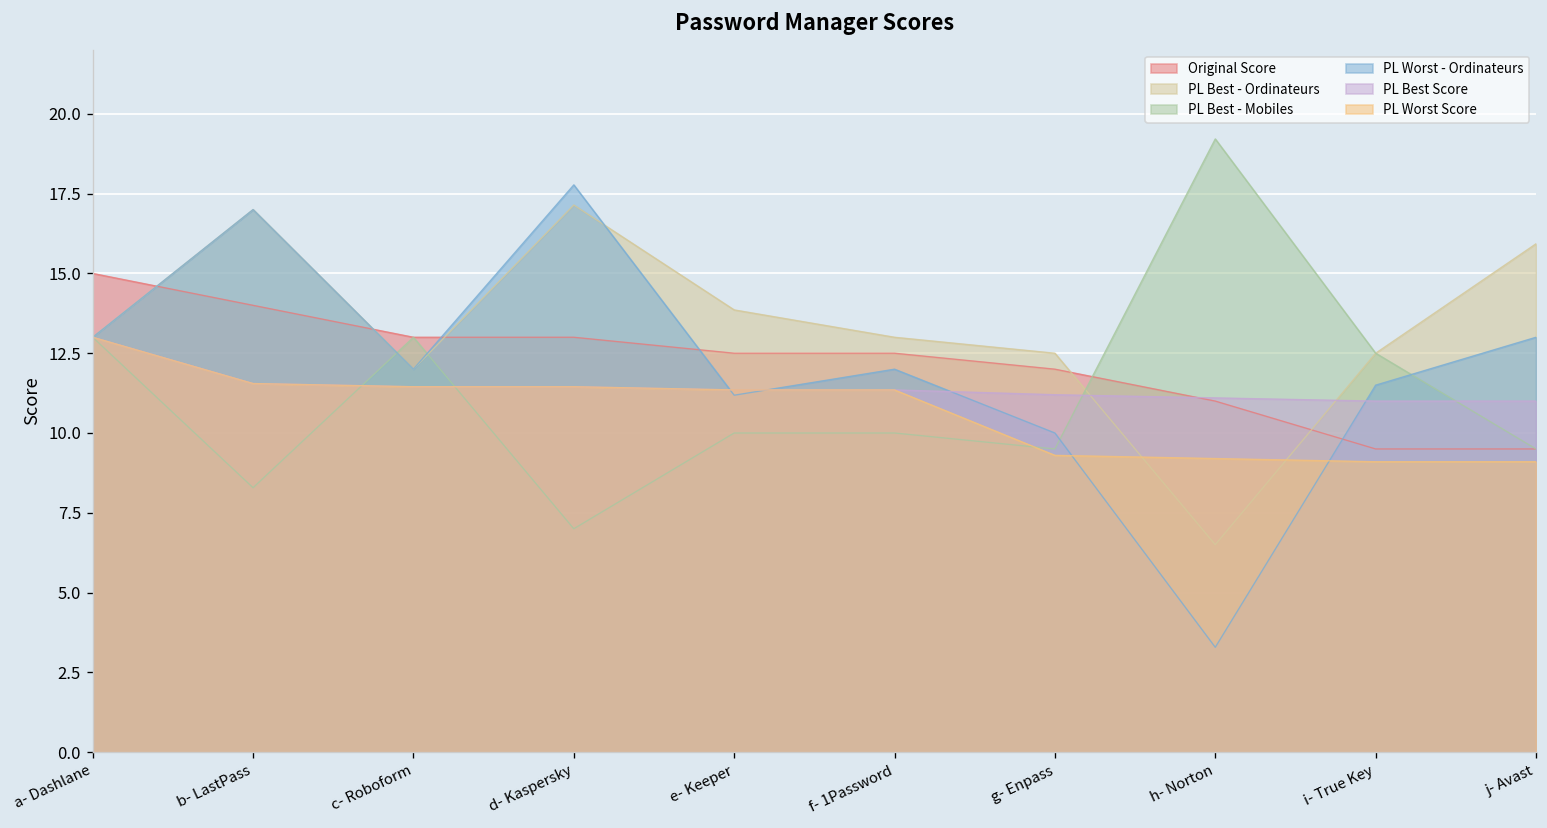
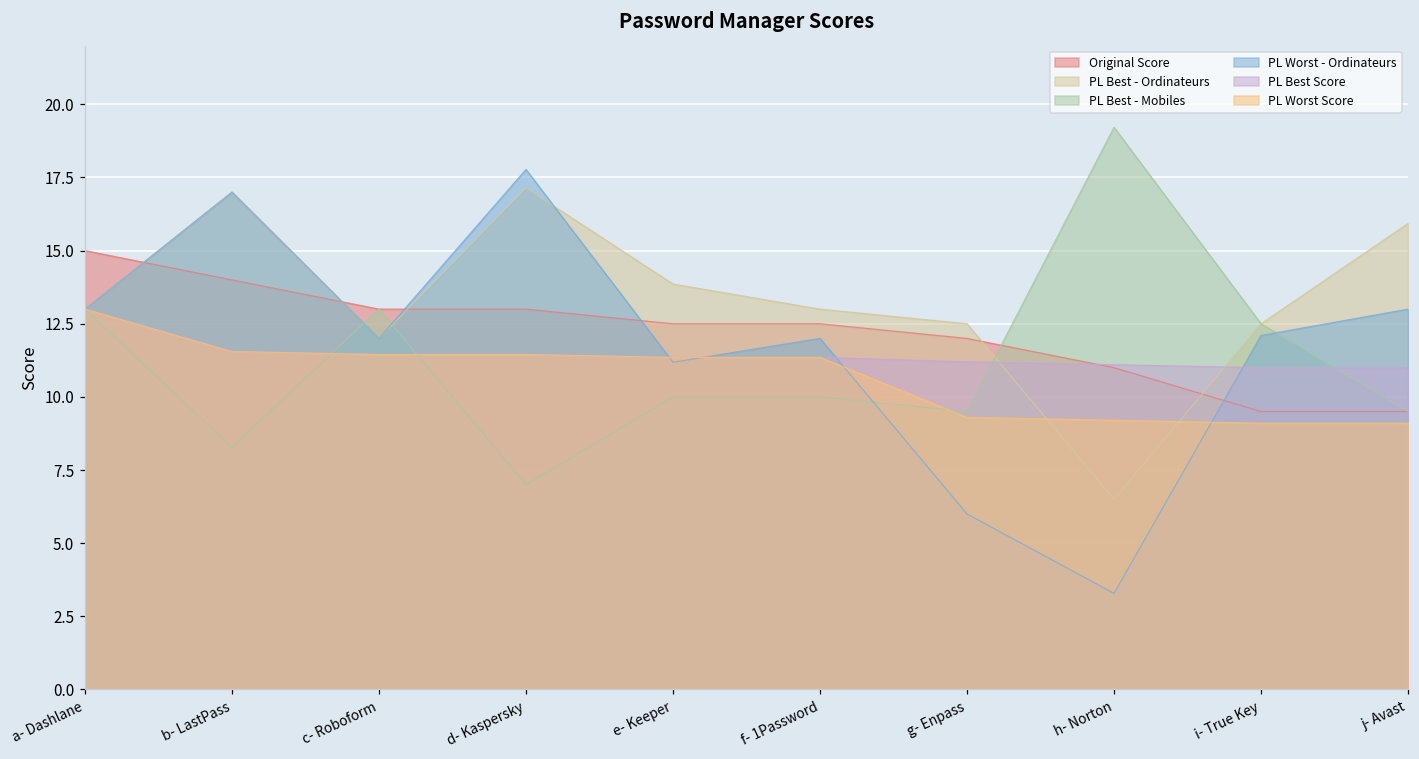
PL Worst - Ordinateurs, g- Enpass: 10 -> 6
PL Worst - Ordinateurs, i- True Key: 11.5 -> 12.1
